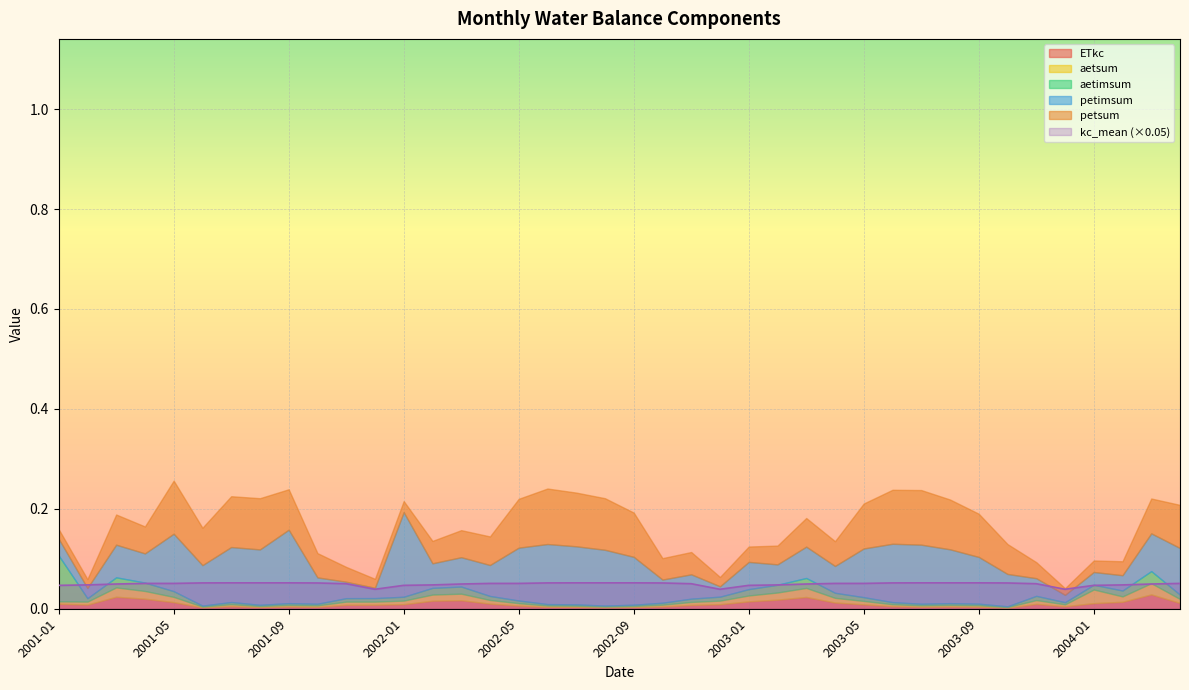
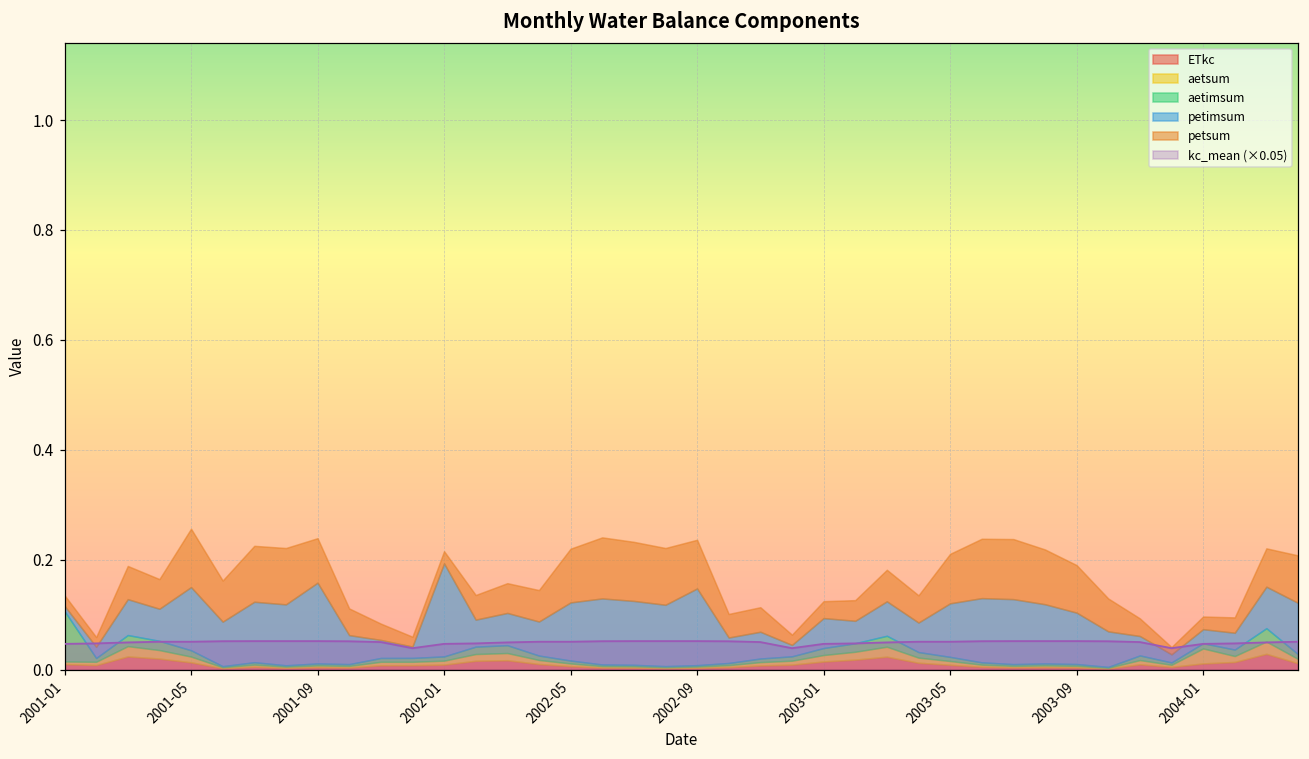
petimsum, 2001-01: 0.03 -> 0.01
petimsum, 2002-09: 0.10 -> 0.14
